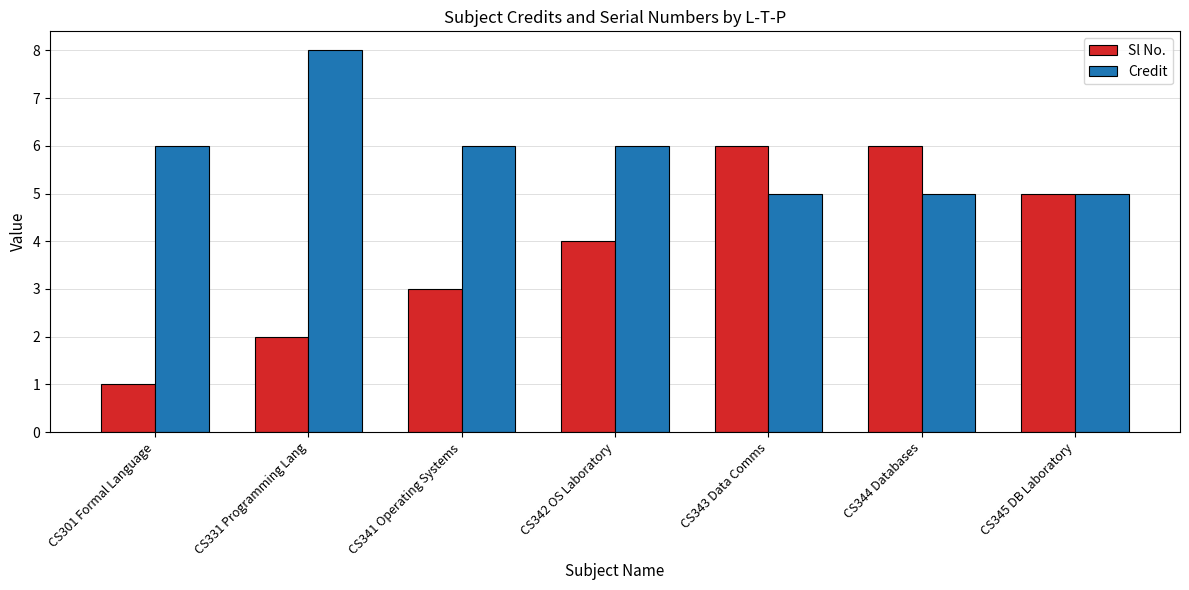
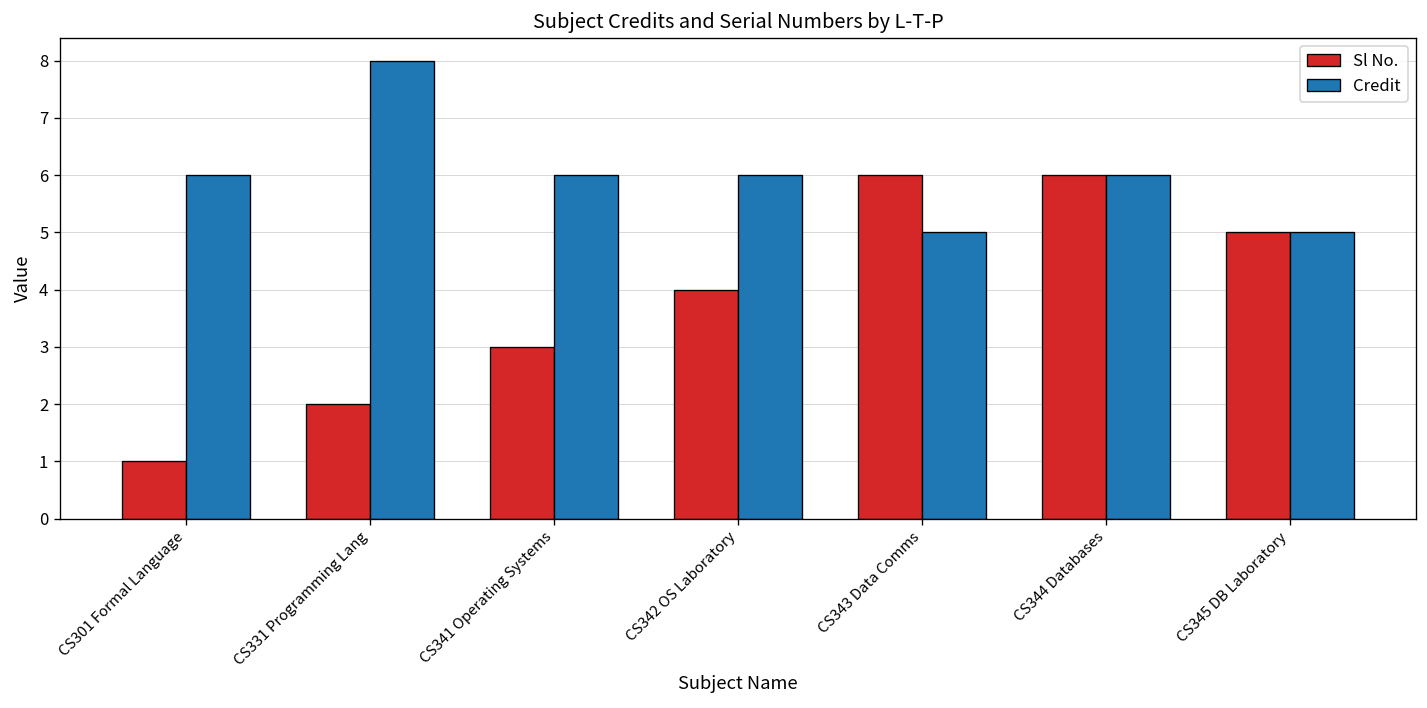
Credit, CS344 Databases: 5 -> 6
